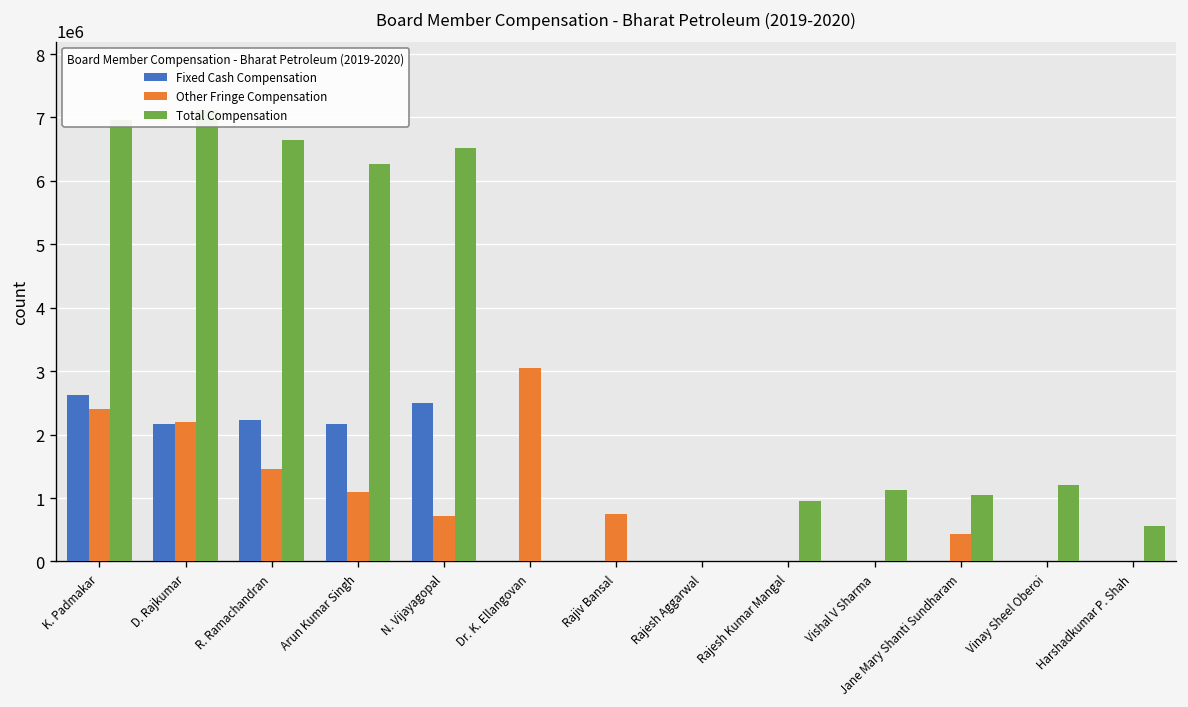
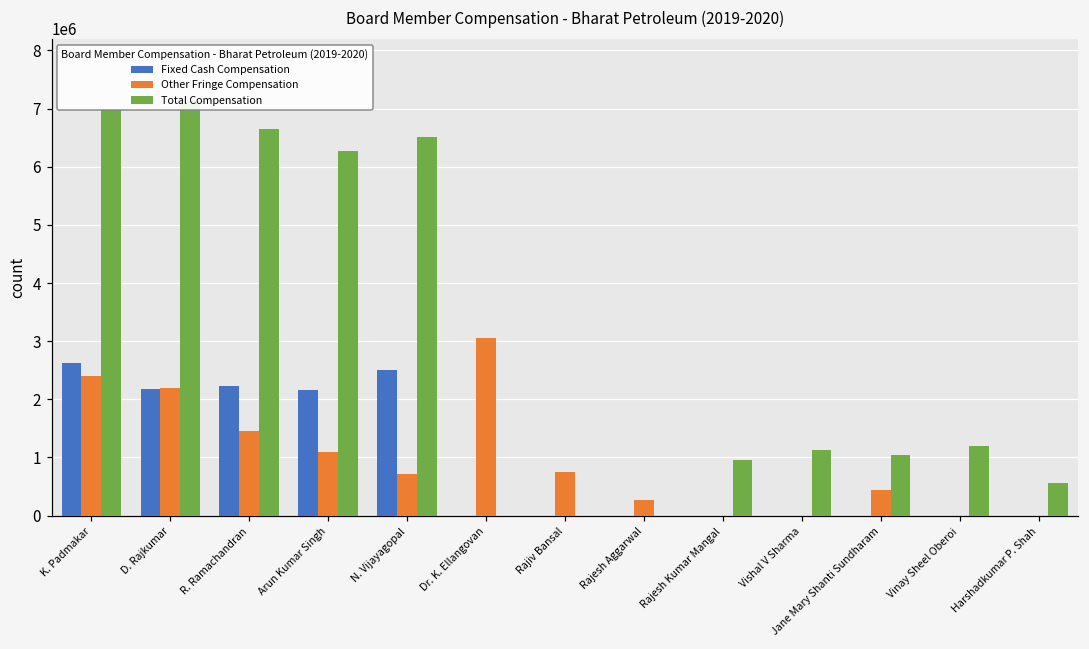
Other Fringe Compensation, Rajesh Aggarwal: 0 -> 300000
